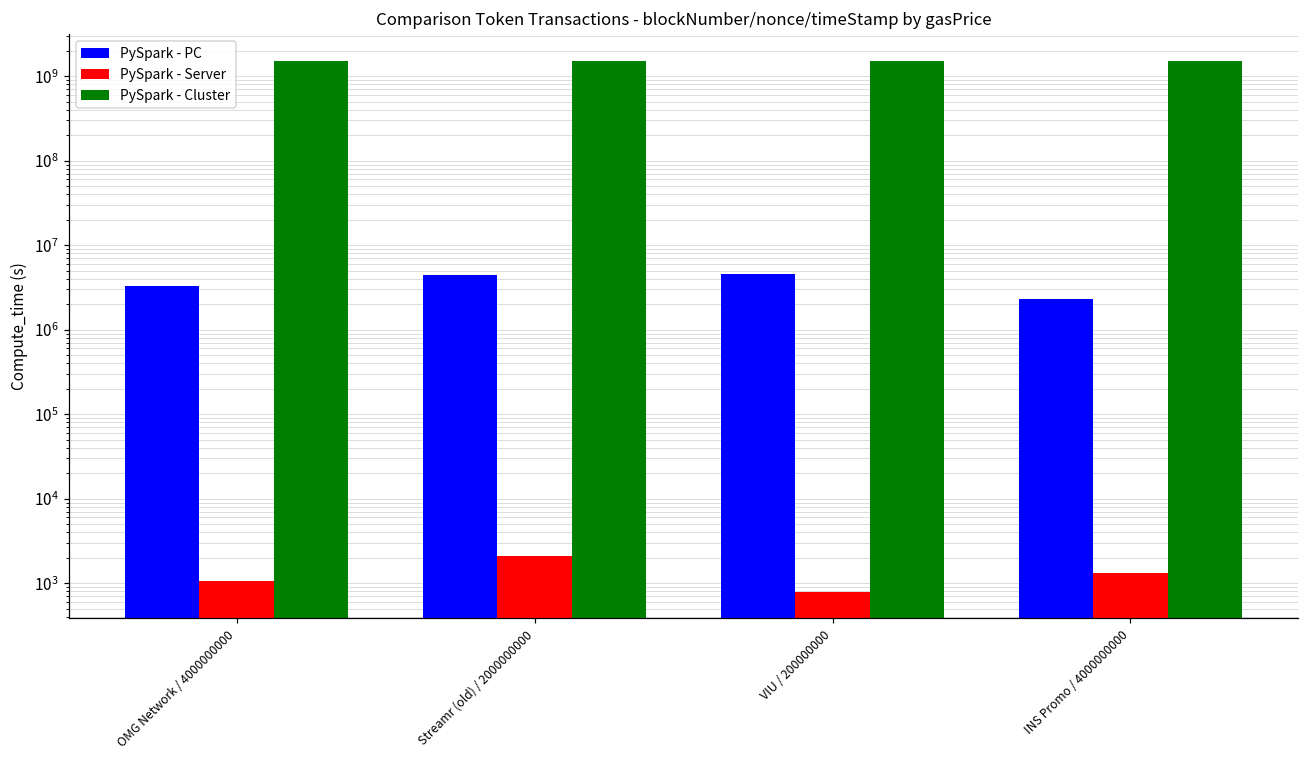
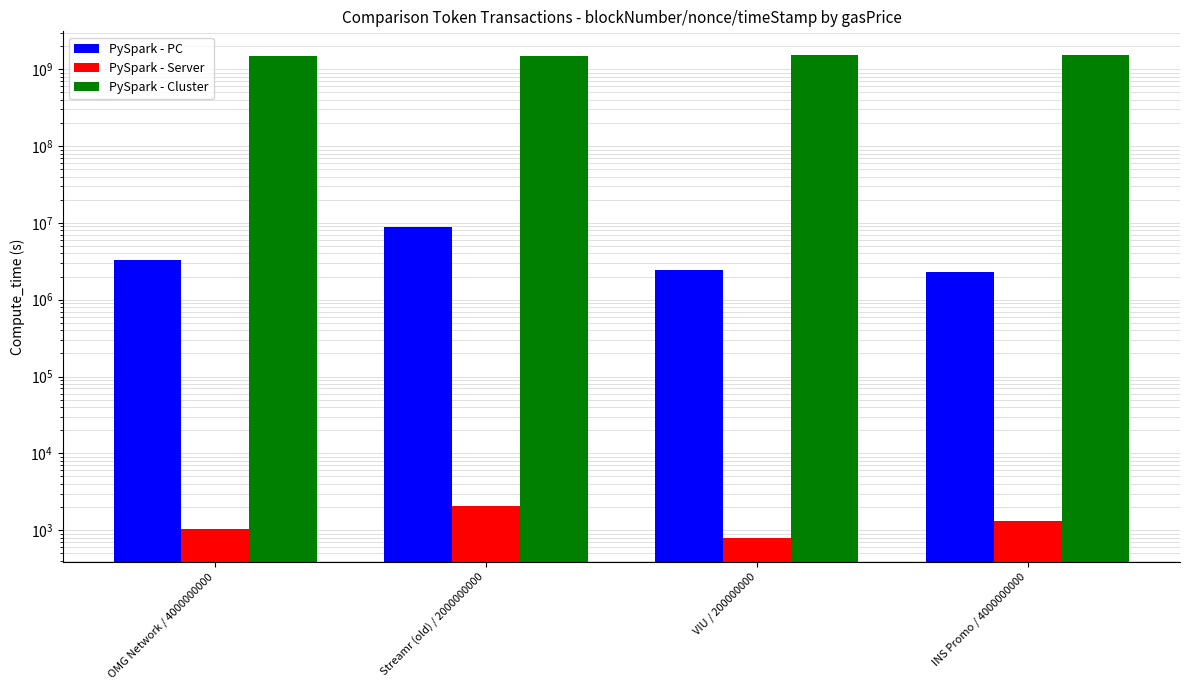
PySpark - PC, Streamr (old) / 2000000000: 4000000 -> 9000000
PySpark - PC, VIU / 200000000: 5000000 -> 2400000
